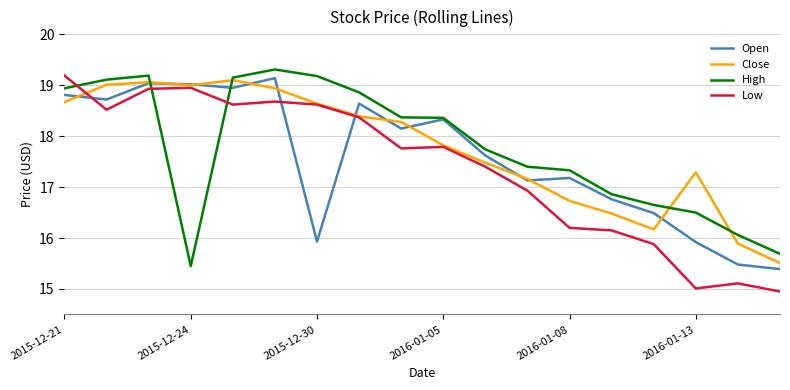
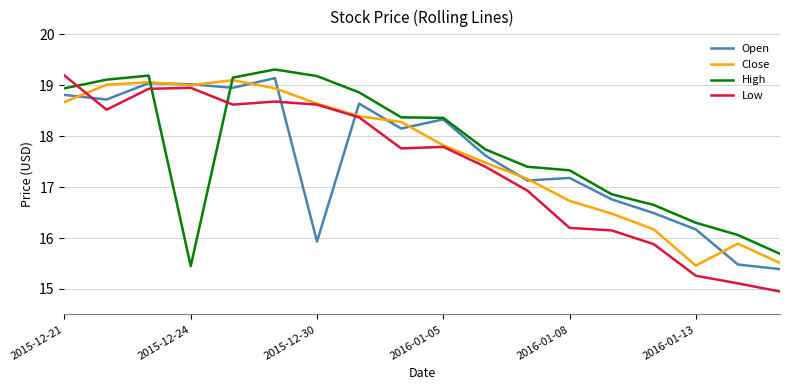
Open, 2016-01-13: 15.9 -> 16.2
Close, 2016-01-13: 17.3 -> 15.5
High, 2016-01-13: 16.5 -> 16.3
Low, 2016-01-13: 15.0 -> 15.3
